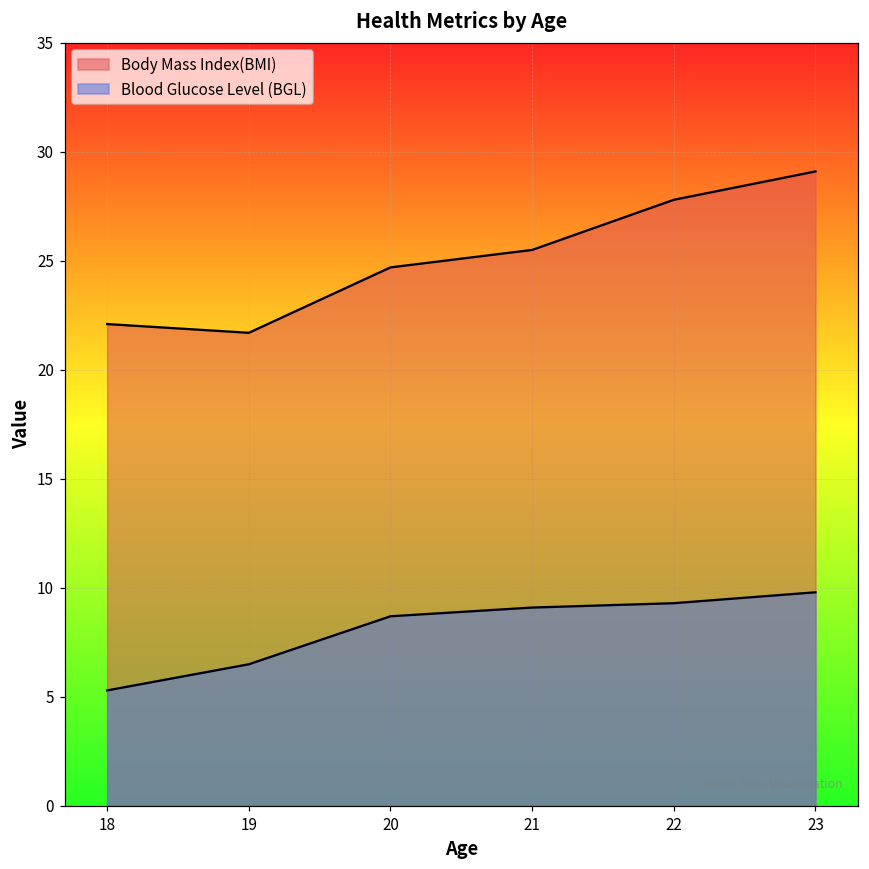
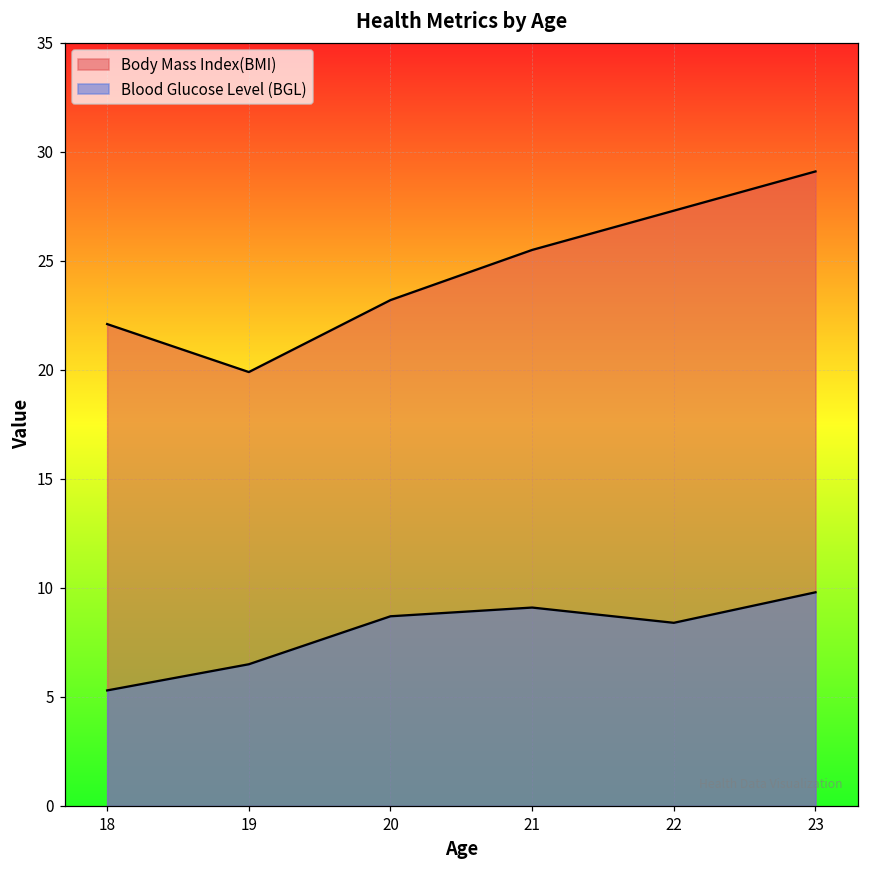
Body Mass Index(BMI), 19: 21.7 -> 19.9
Body Mass Index(BMI), 20: 24.7 -> 23.2
Body Mass Index(BMI), 22: 27.8 -> 27.3
Blood Glucose Level (BGL), 22: 9.3 -> 8.4
